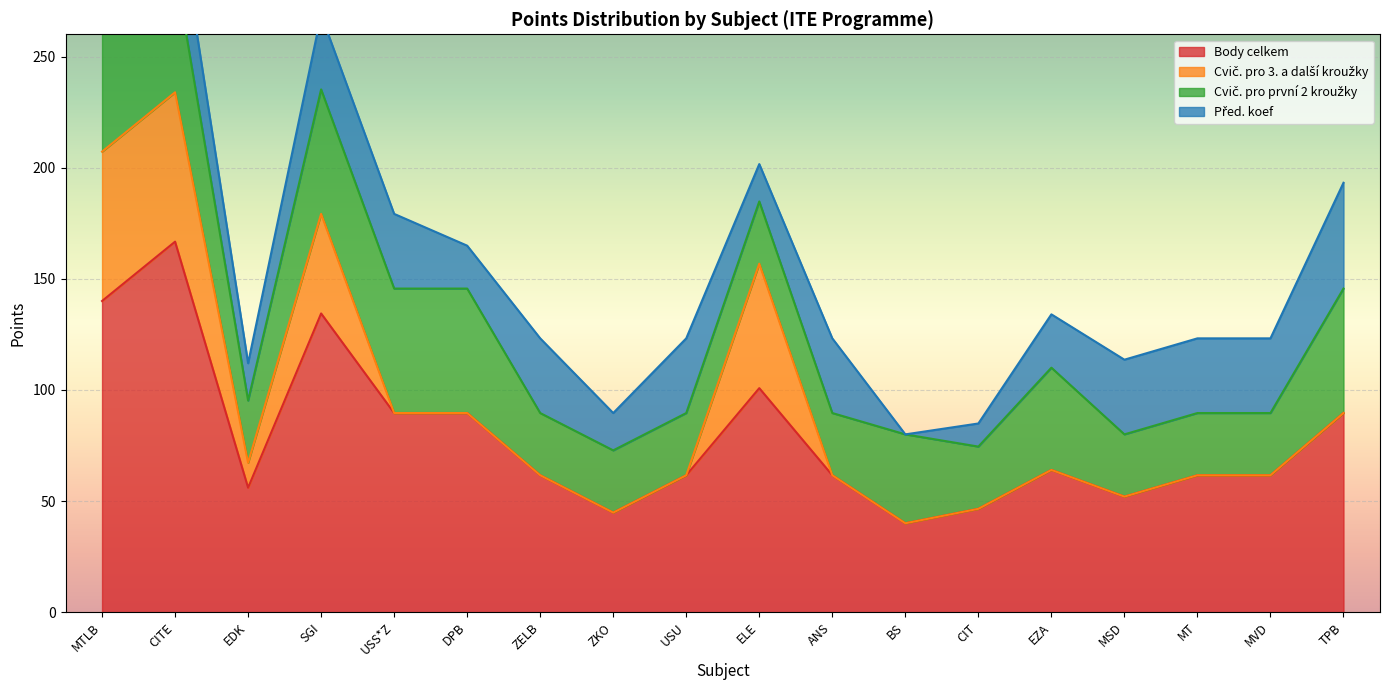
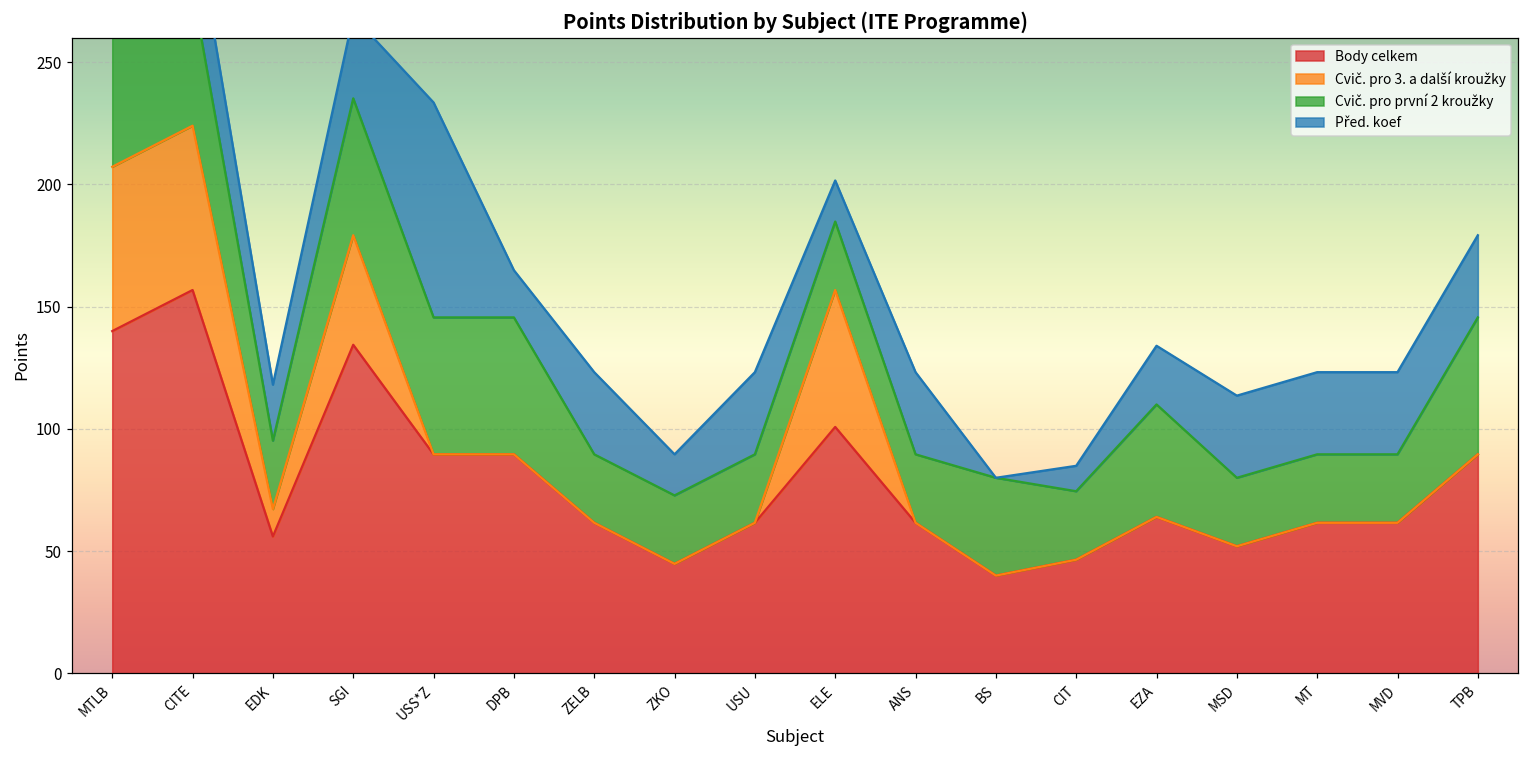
Body celkem, CITE: 167 -> 157
Před. koef, EDK: 17 -> 23
Před. koef, USS*Z: 34 -> 88
Před. koef, TPB: 48 -> 34
